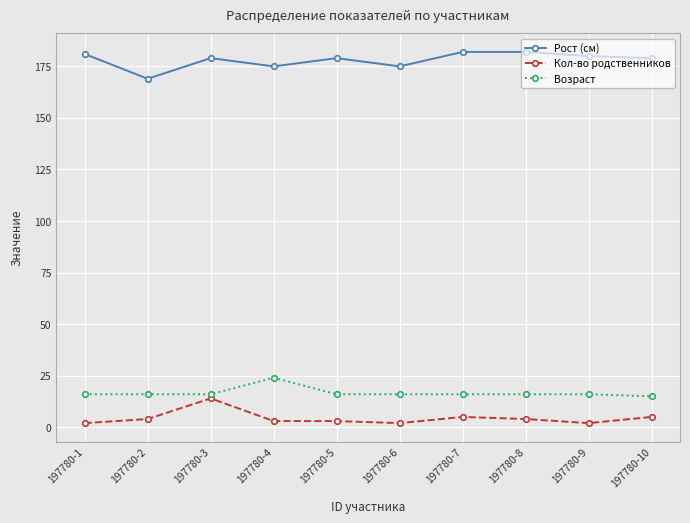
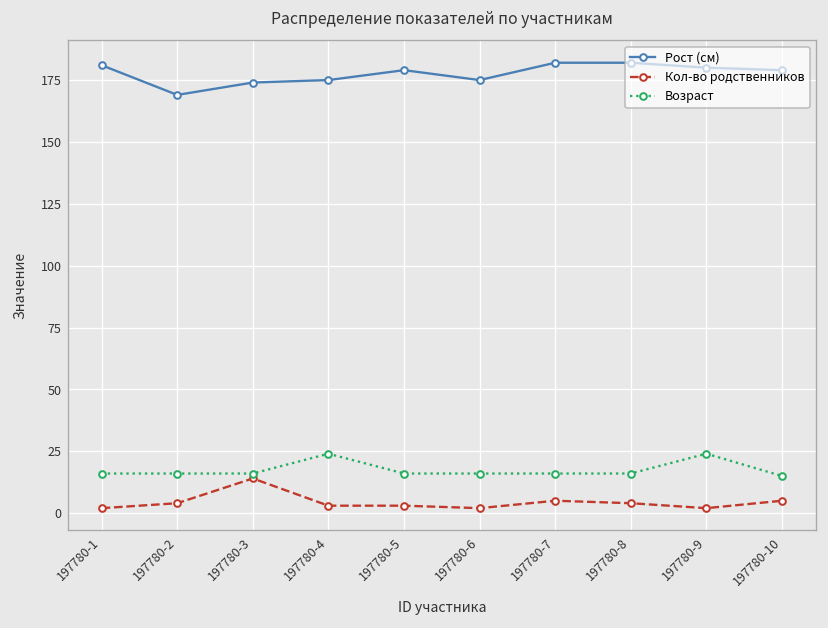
Рост (см), 197780-3: 179 -> 174
Возраст, 197780-9: 16 -> 24
